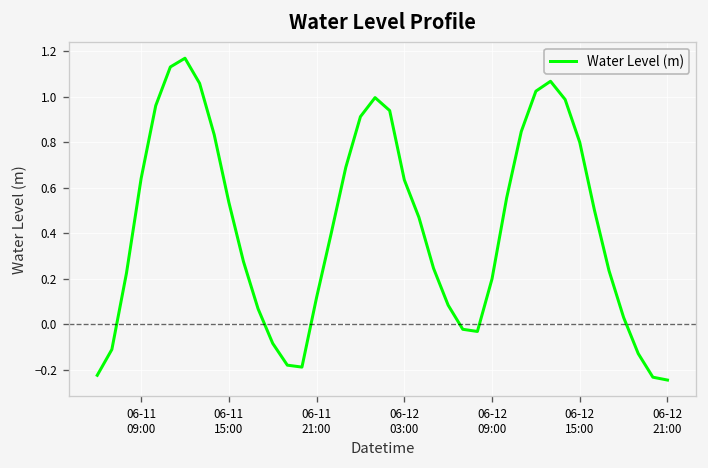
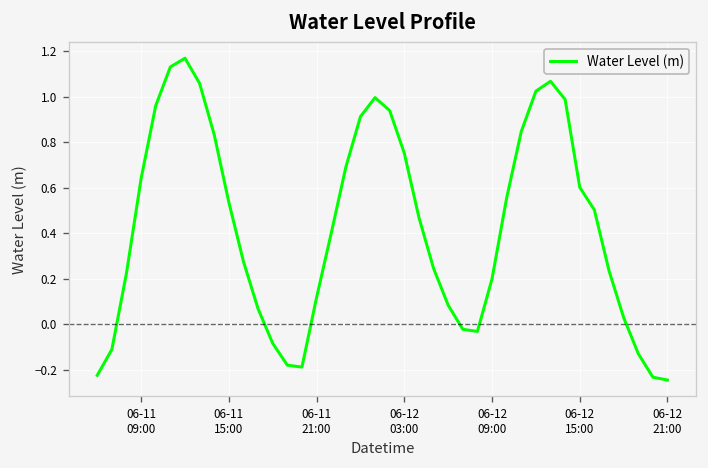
06-12 03:00: 0.64 -> 0.75
06-12 15:00: 0.80 -> 0.60
